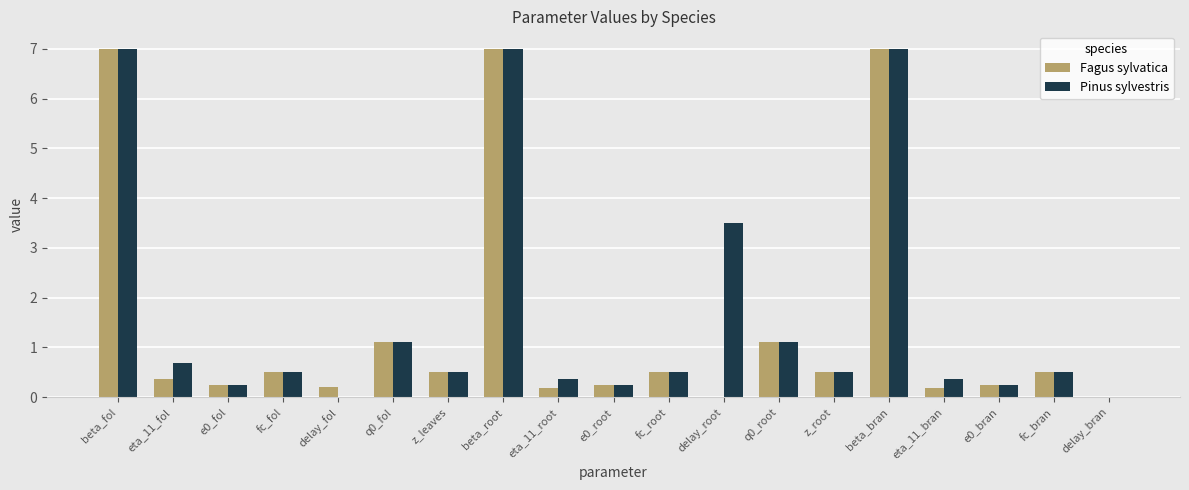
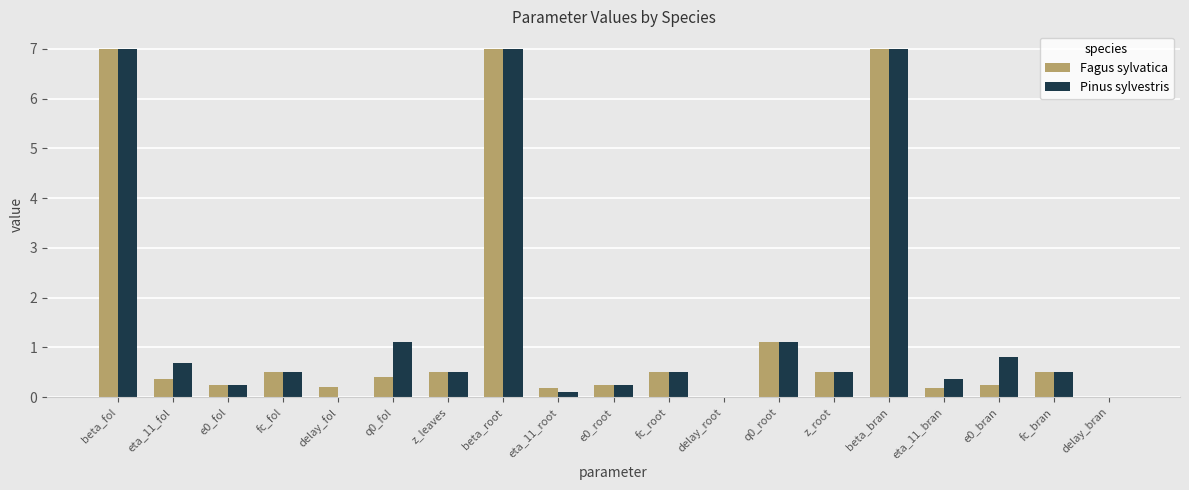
Fagus sylvatica, q0_fol: 1.1 -> 0.4
Pinus sylvestris, eta_11_root: 0.4 -> 0.1
Pinus sylvestris, delay_root: 3.5 -> 0.0
Pinus sylvestris, e0_bran: 0.3 -> 0.8
